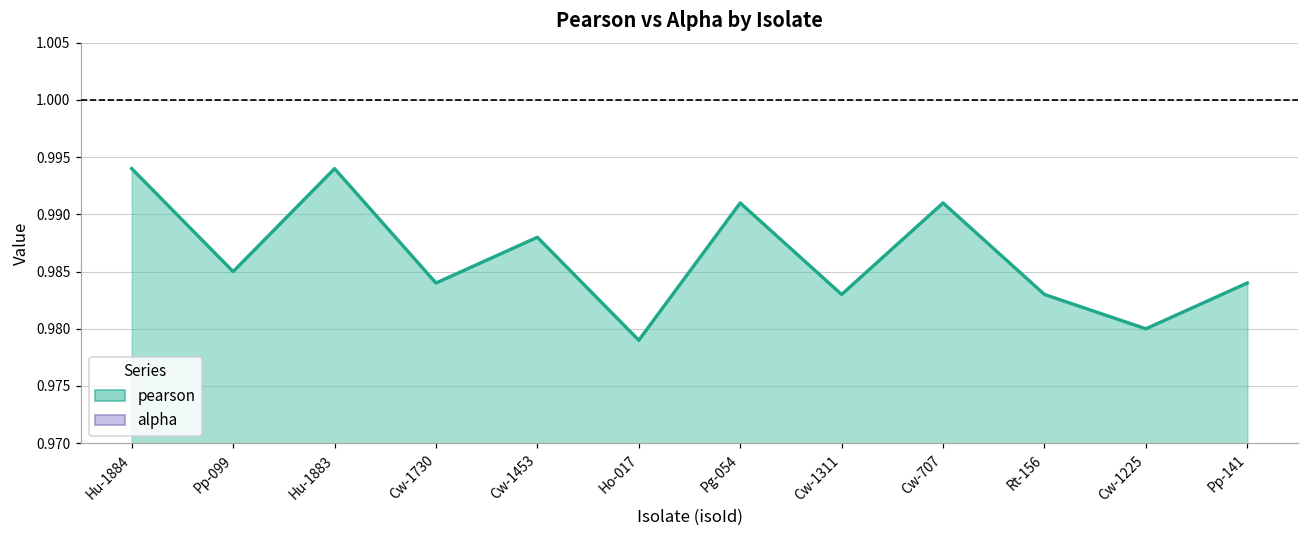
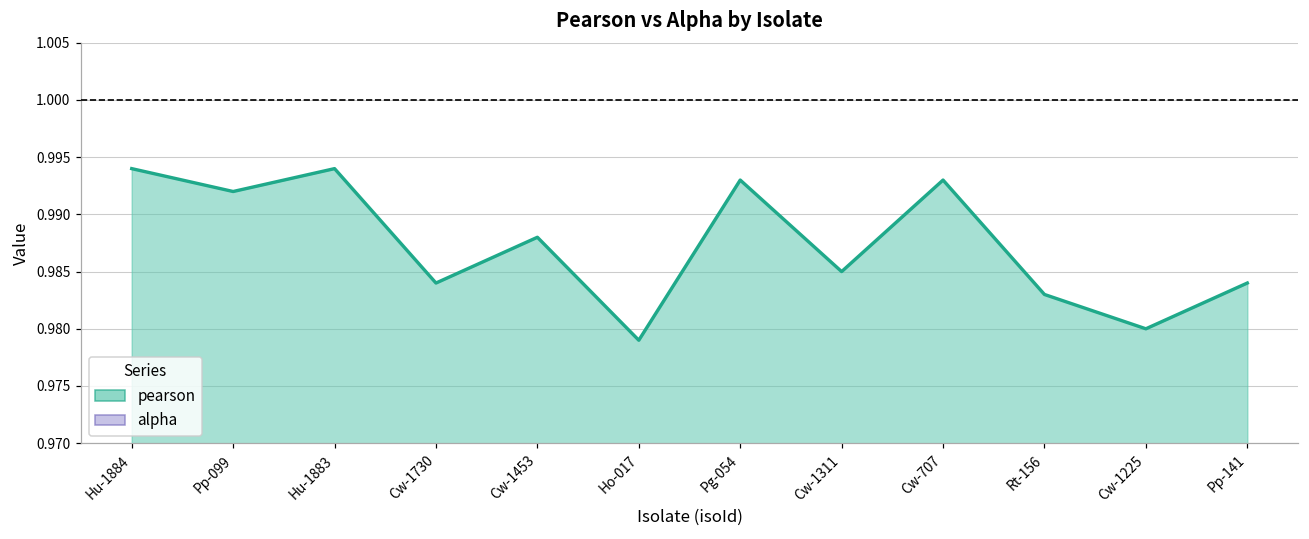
pearson, Pp-099: 0.985 -> 0.992
pearson, Pg-054: 0.991 -> 0.993
pearson, Cw-1311: 0.983 -> 0.985
pearson, Cw-707: 0.991 -> 0.993
